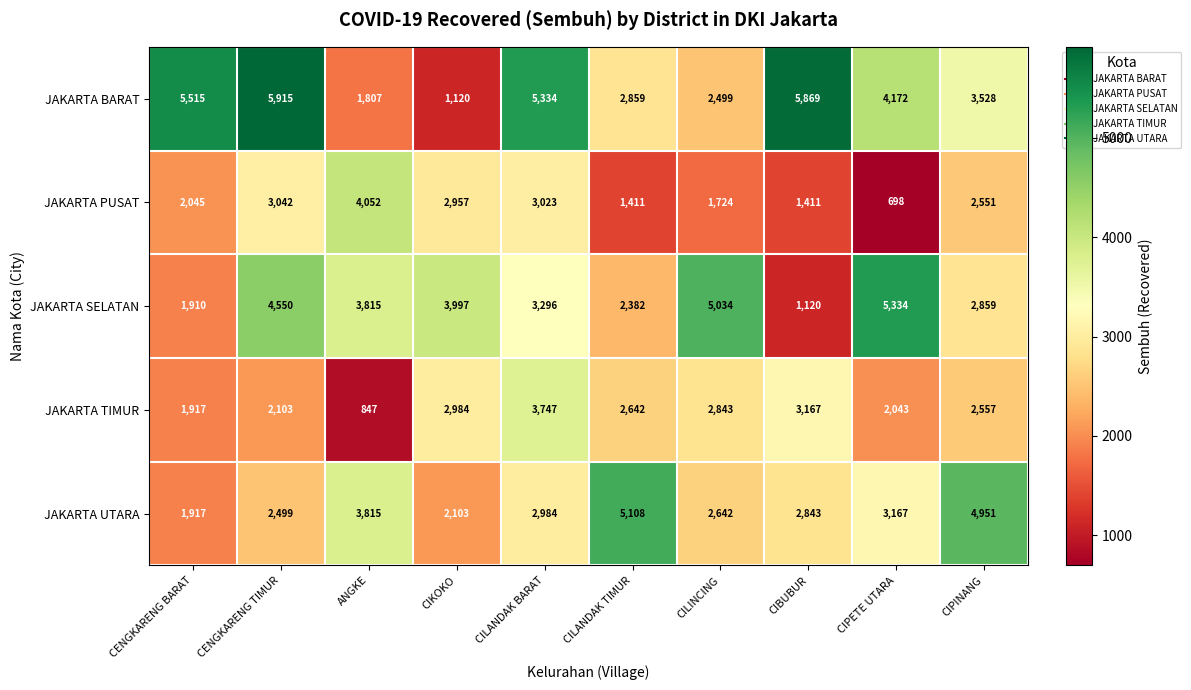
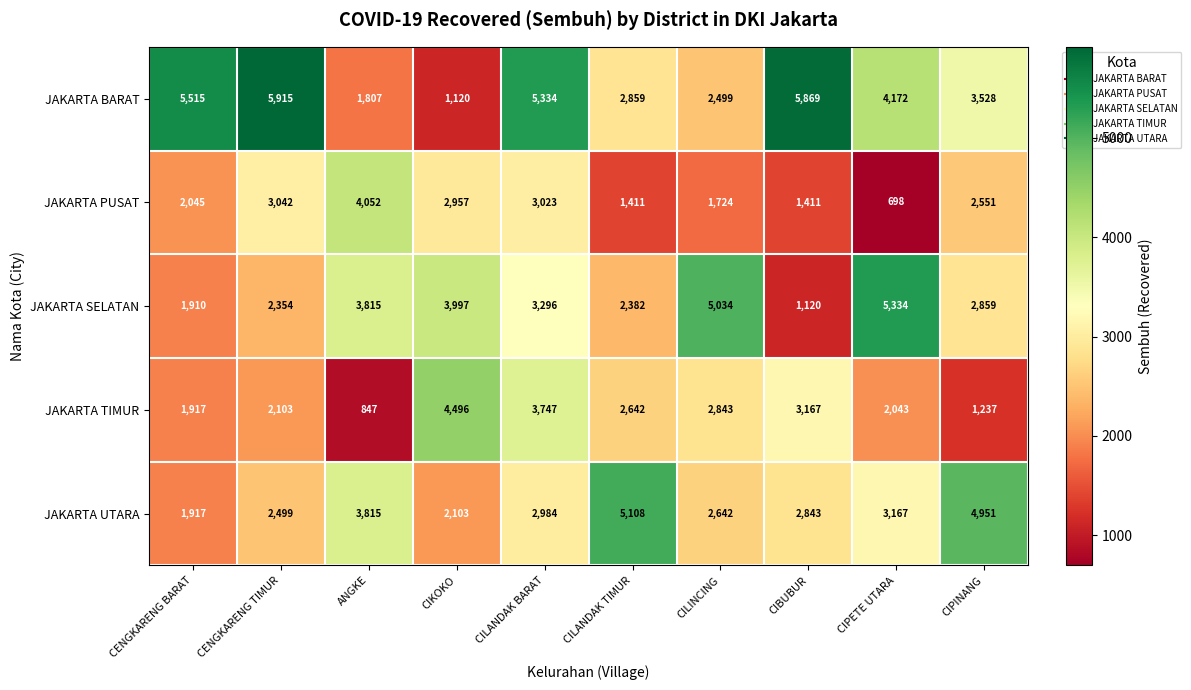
JAKARTA SELATAN, CENGKARENG TIMUR: 4,550 -> 2,354
JAKARTA TIMUR, CIKOKO: 2,984 -> 4,496
JAKARTA TIMUR, CIPINANG: 2,557 -> 1,237
